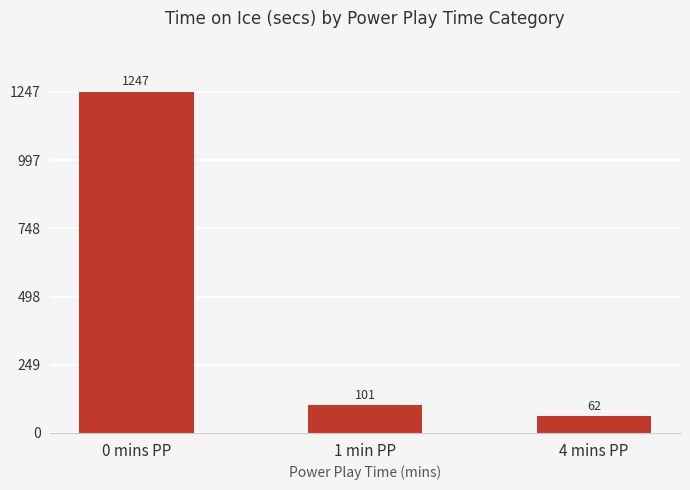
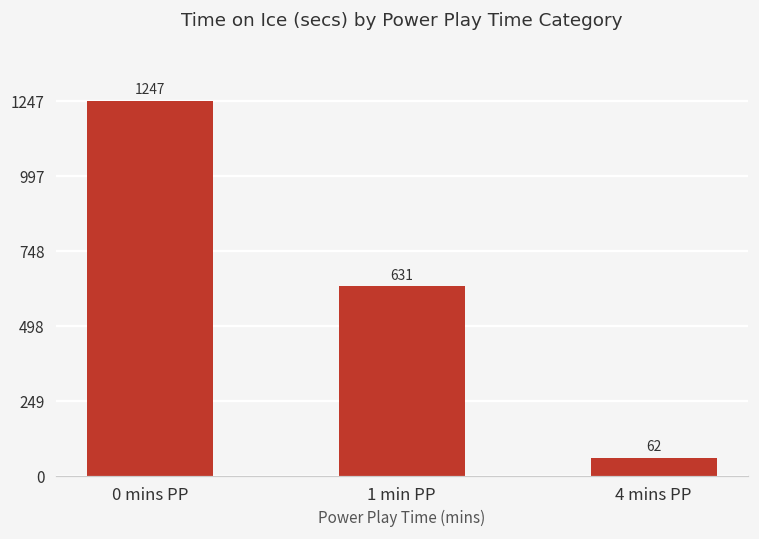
1 min PP: 101 -> 631
